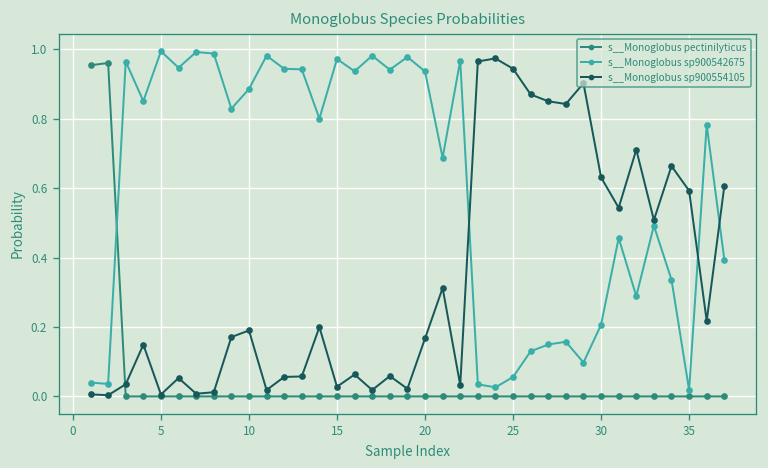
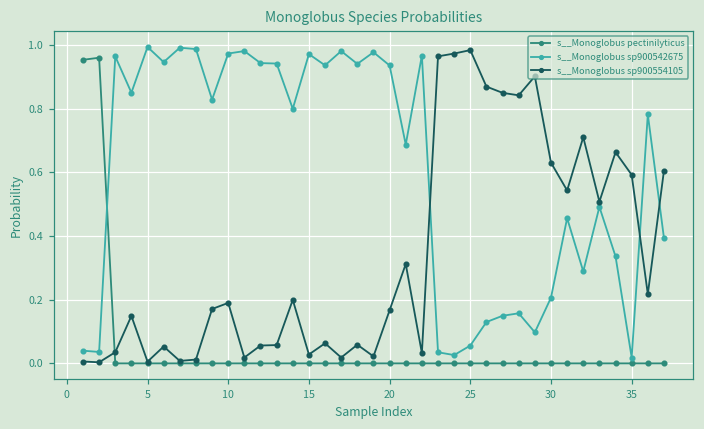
s__Monoglobus sp900542675, 10: 0.89 -> 0.97
s__Monoglobus sp900554105, 25: 0.94 -> 0.98
